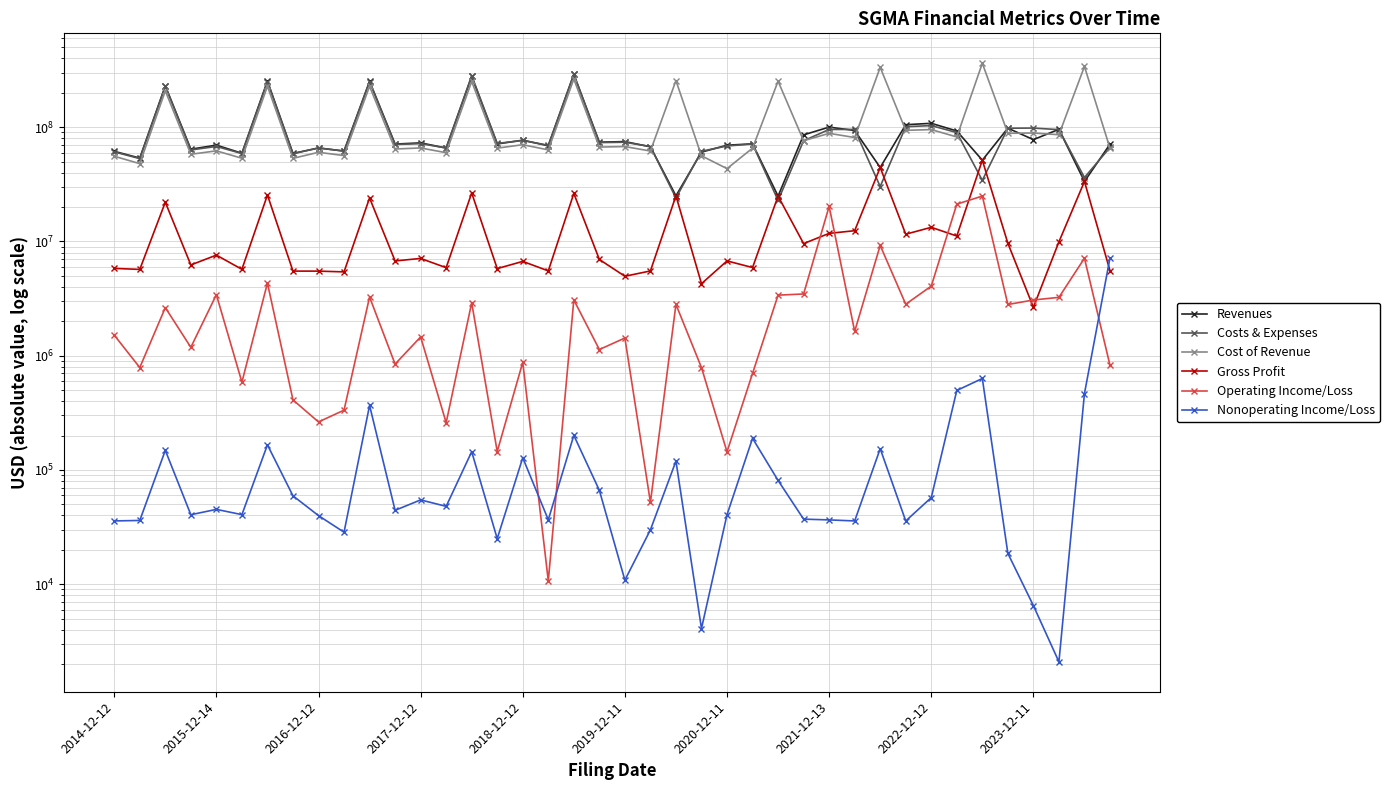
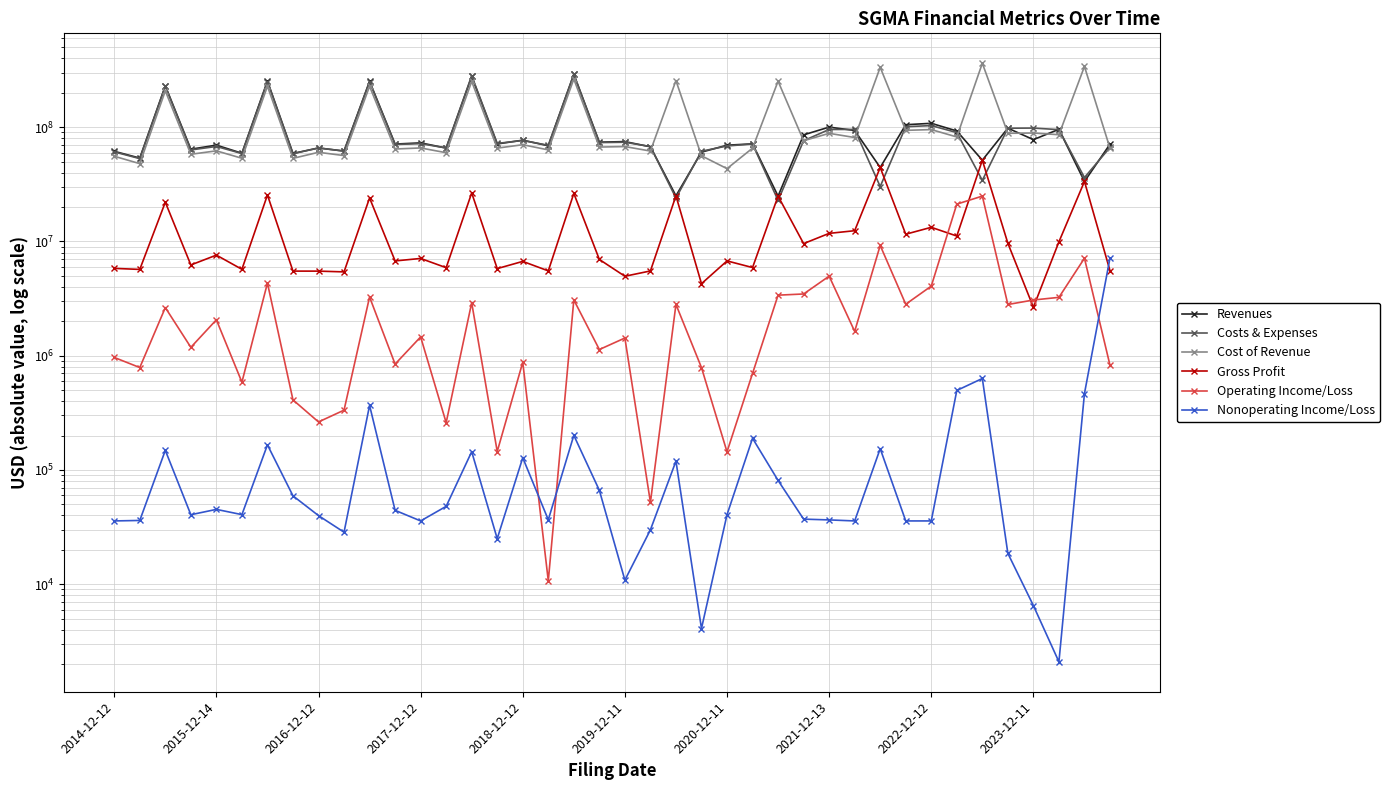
Operating Income/Loss, 2014-12-12: 1500000 -> 1000000
Operating Income/Loss, 2015-12-14: 3400000 -> 2100000
Nonoperating Income/Loss, 2017-12-12: 50000 -> 36000
Operating Income/Loss, 2021-12-13: 20000000 -> 5000000
Nonoperating Income/Loss, 2022-12-12: 60000 -> 36000
